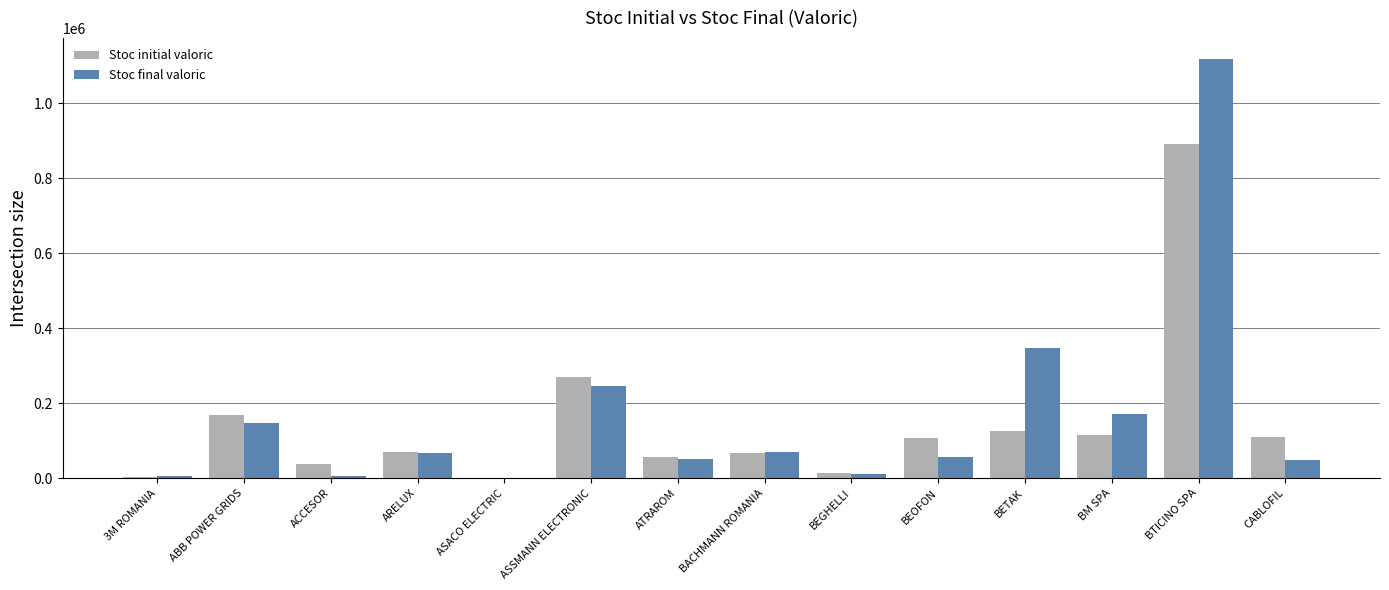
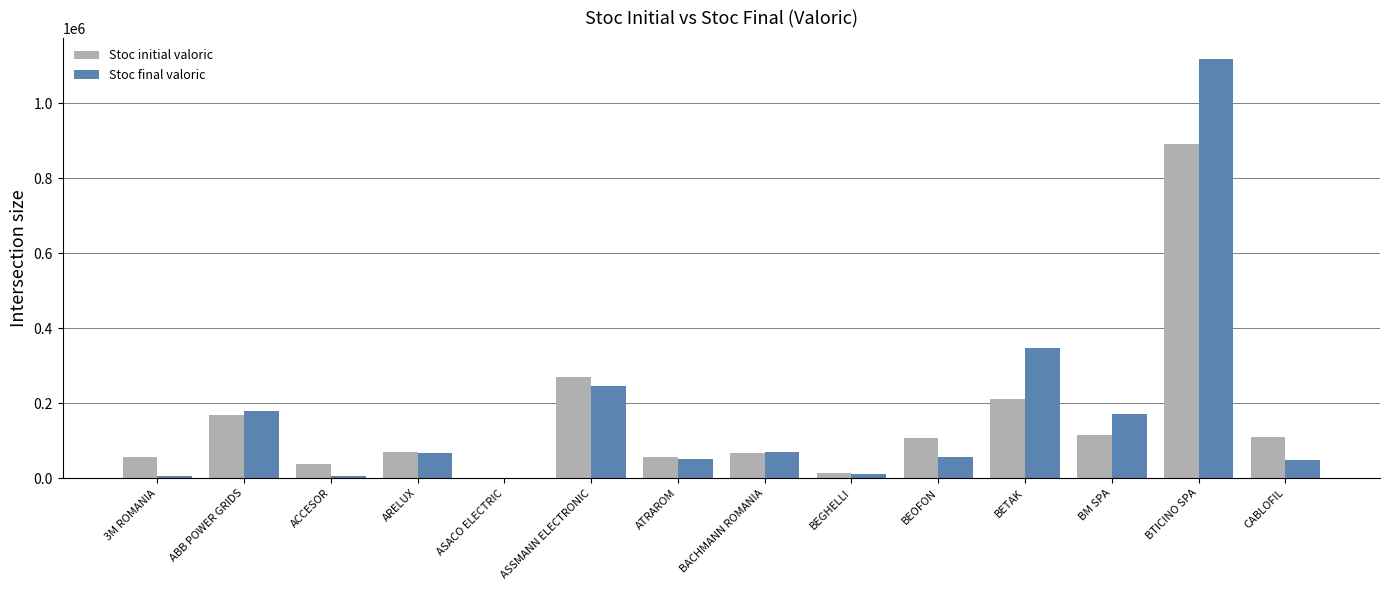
Stoc initial valoric, 3M ROMANIA: 0 -> 60000
Stoc final valoric, ABB POWER GRIDS: 150000 -> 180000
Stoc initial valoric, BETAK: 130000 -> 210000
